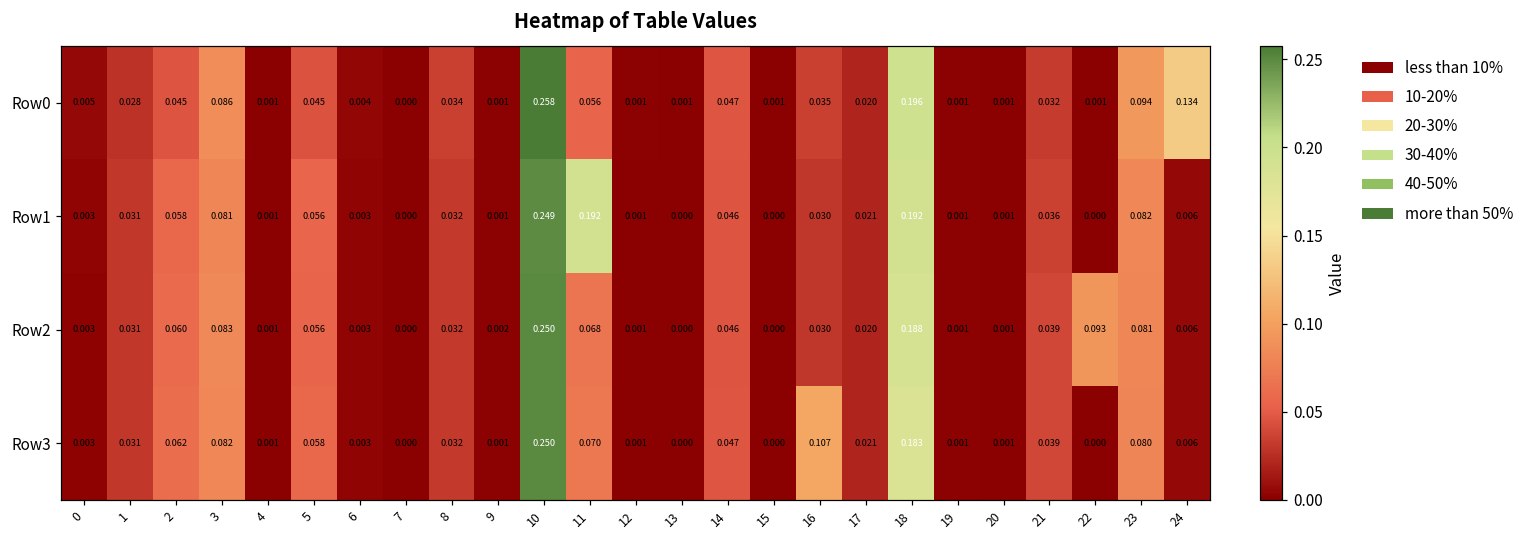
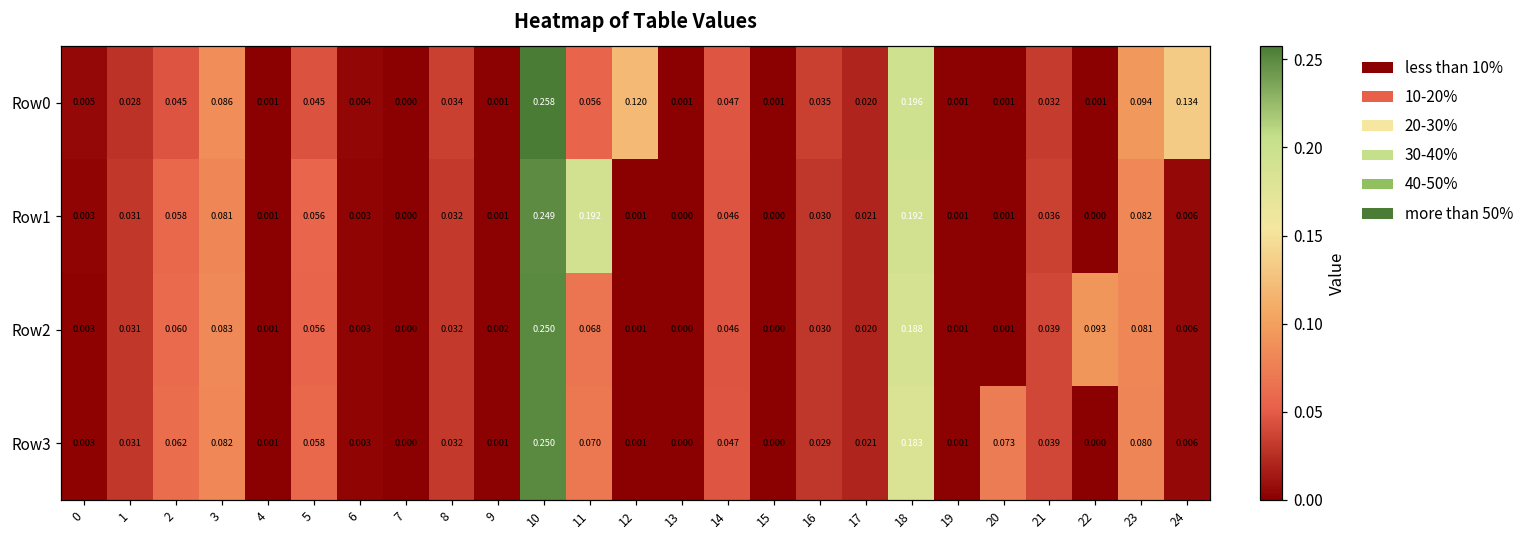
Row0, 12: 0.001 -> 0.120
Row3, 16: 0.107 -> 0.029
Row3, 20: 0.001 -> 0.073
